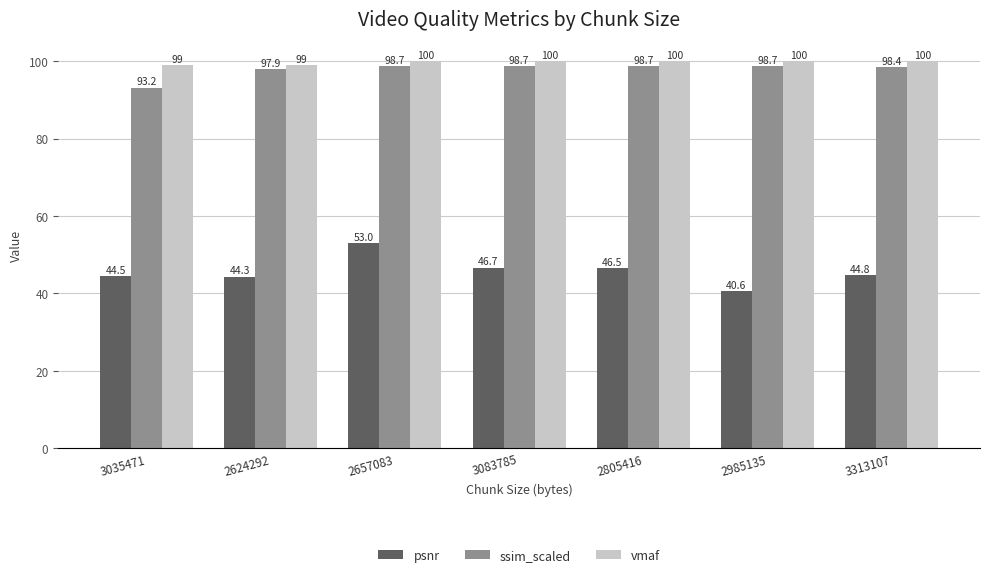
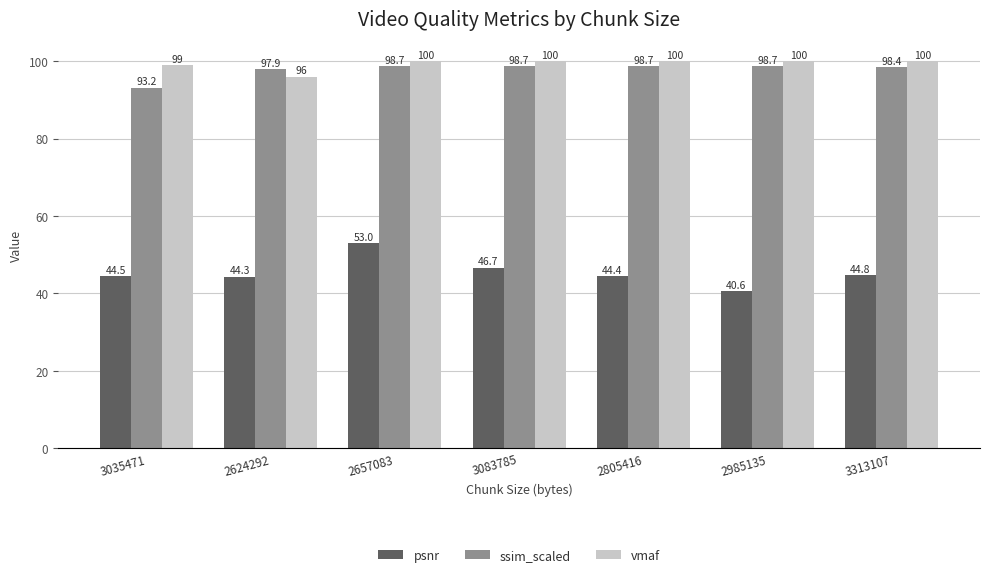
vmaf, 2624292: 99 -> 96
psnr, 2805416: 46.5 -> 44.4
